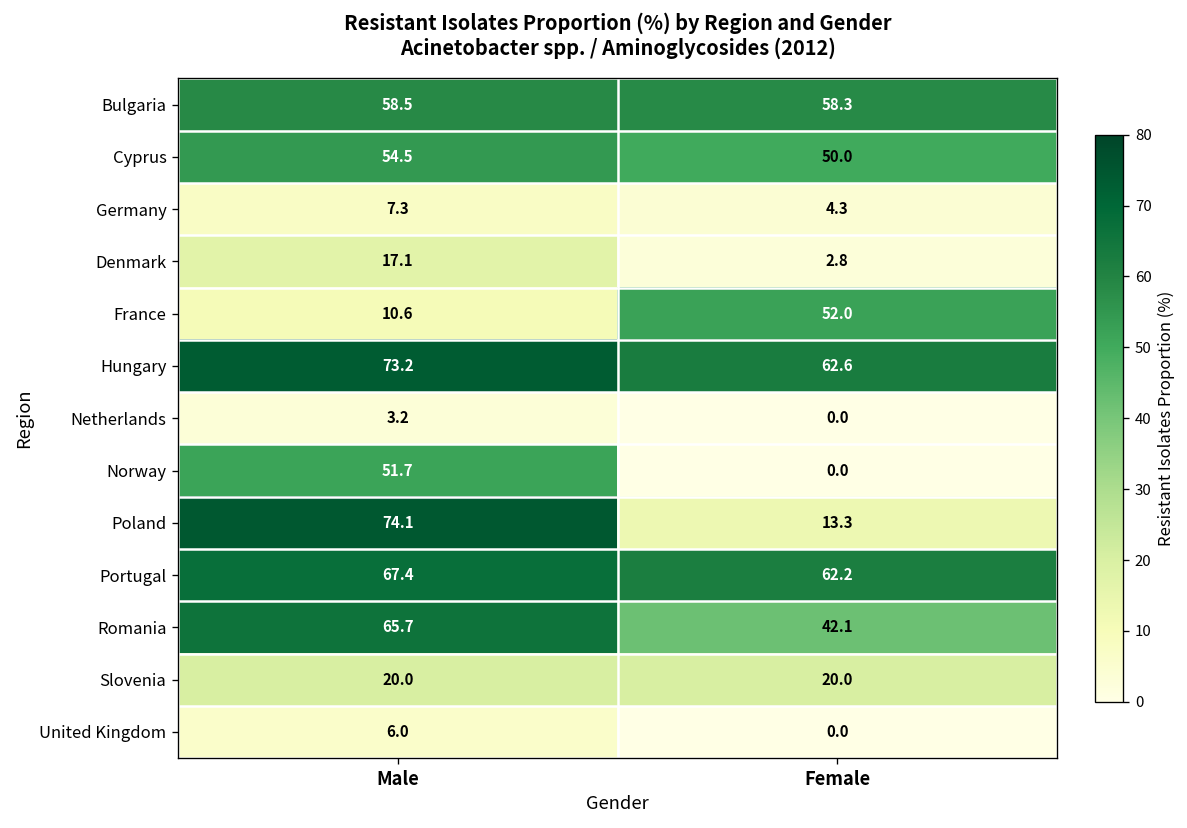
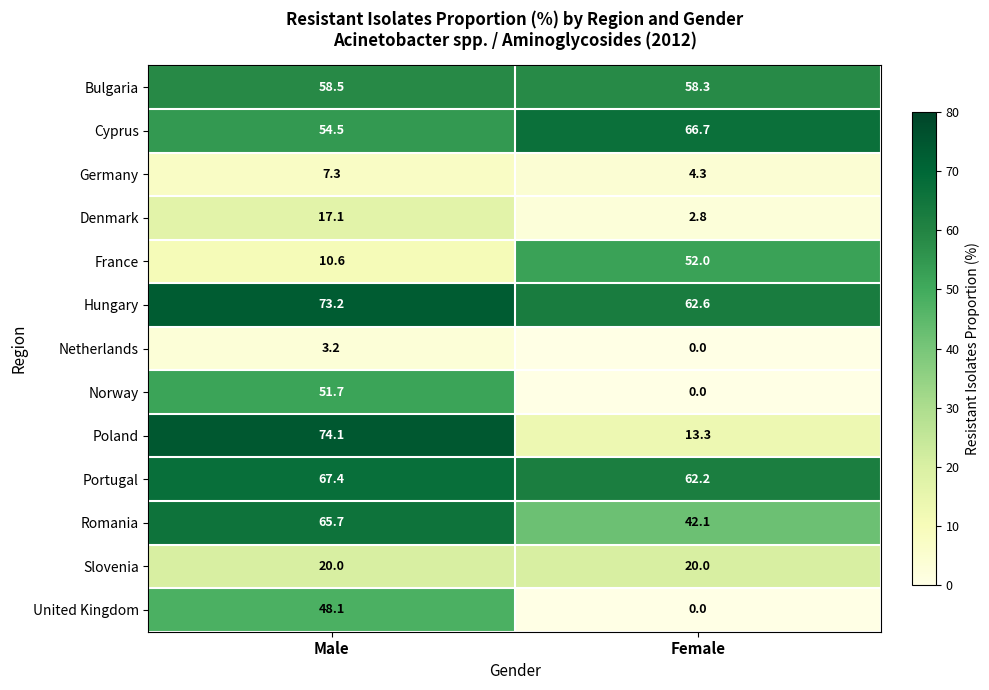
Cyprus, Female: 50.0 -> 66.7
United Kingdom, Male: 6.0 -> 48.1
